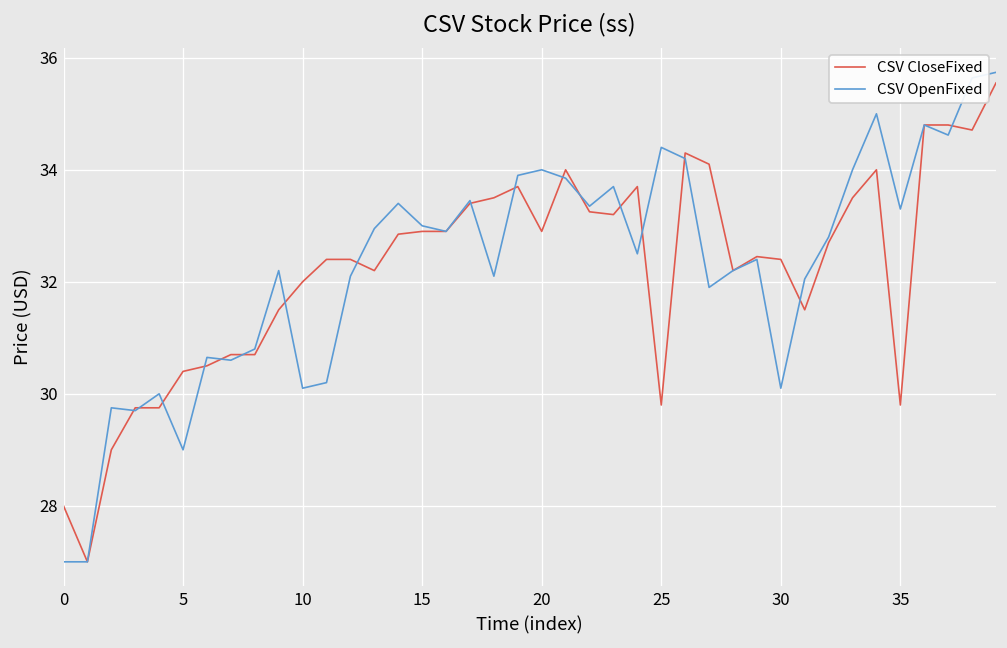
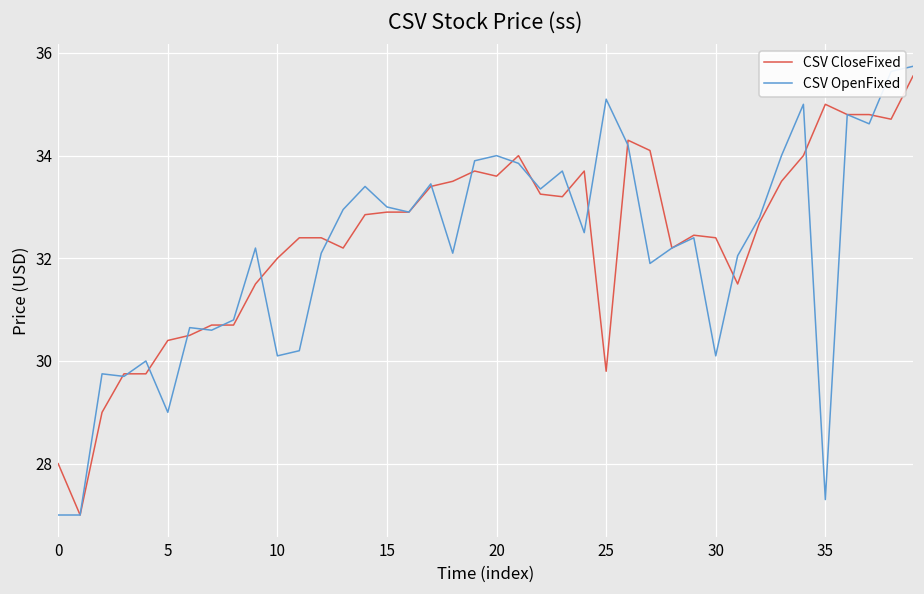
CSV CloseFixed, 20: 32.9 -> 33.6
CSV OpenFixed, 25: 34.4 -> 35.1
CSV CloseFixed, 35: 29.8 -> 35.0
CSV OpenFixed, 35: 33.3 -> 27.3
